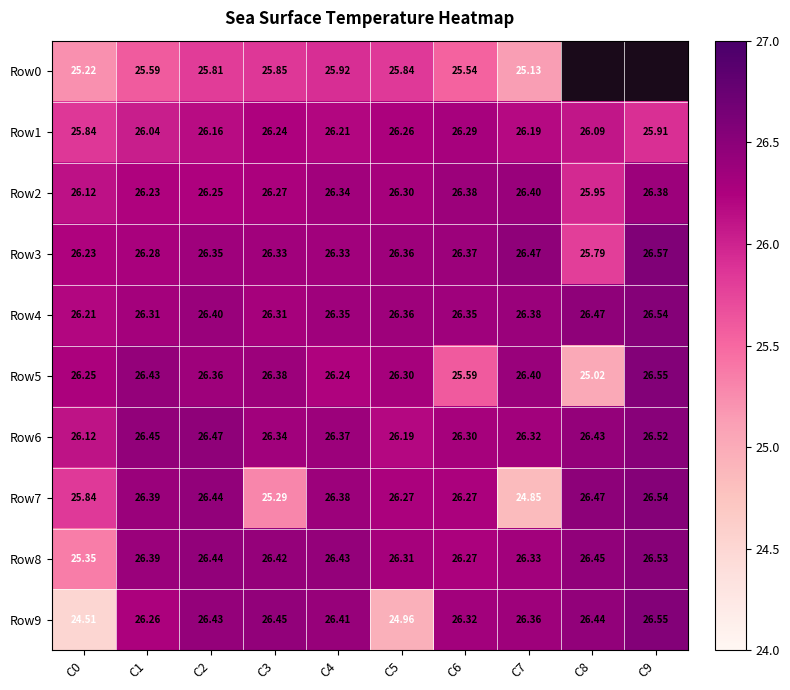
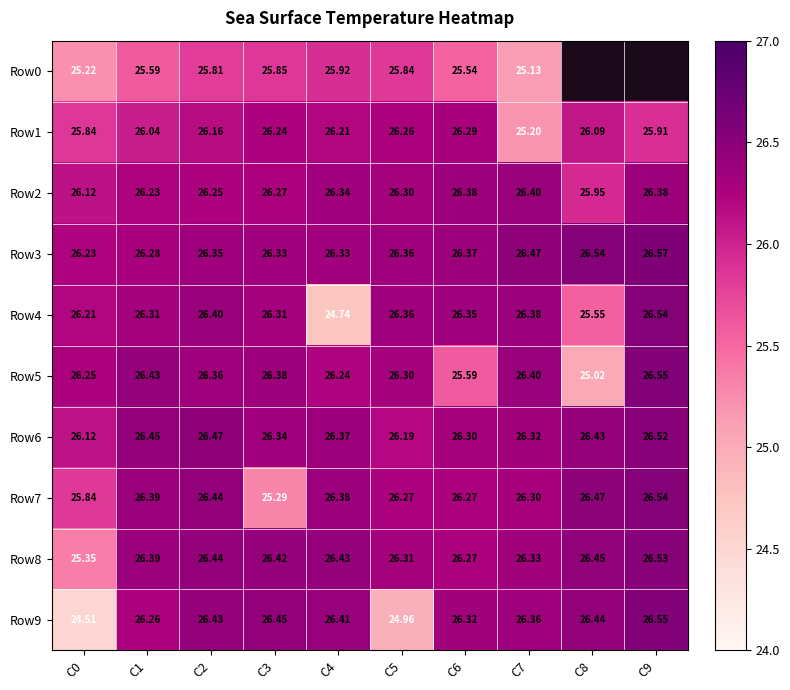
Row1, C7: 26.19 -> 25.20
Row3, C8: 25.79 -> 26.54
Row4, C4: 26.35 -> 24.74
Row4, C8: 26.47 -> 25.55
Row7, C7: 24.85 -> 26.30
